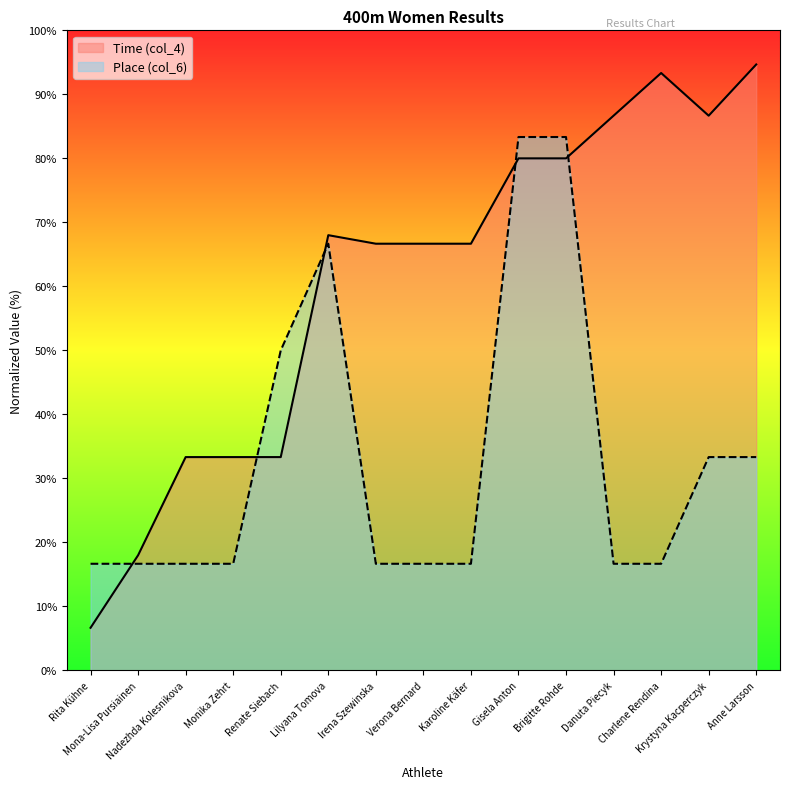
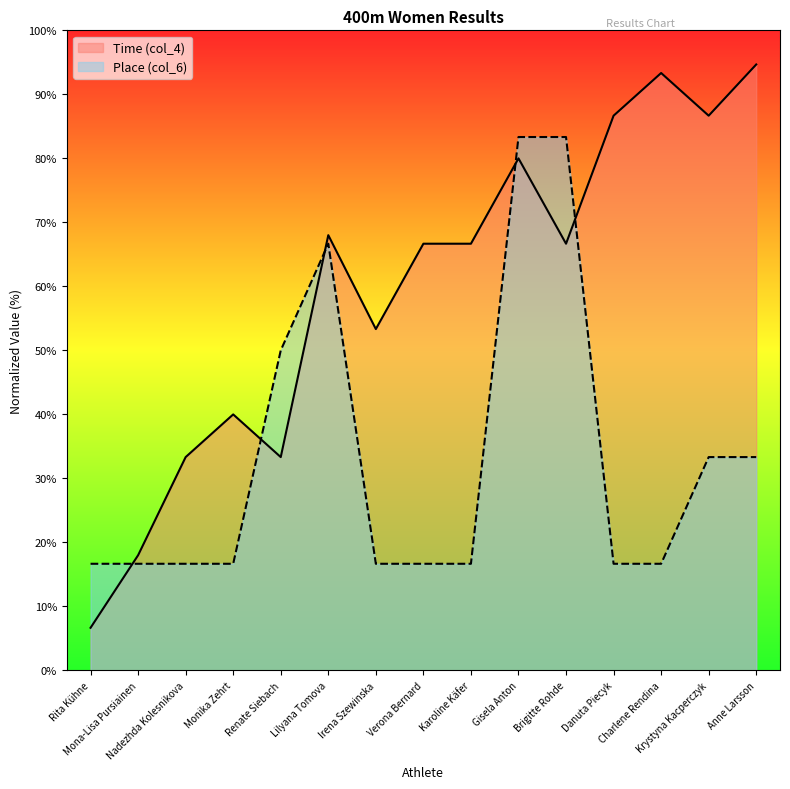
Time (col_4), Monika Zehrt: 33% -> 40%
Time (col_4), Irena Szewinska: 67% -> 53%
Time (col_4), Brigitte Rohde: 80% -> 67%
